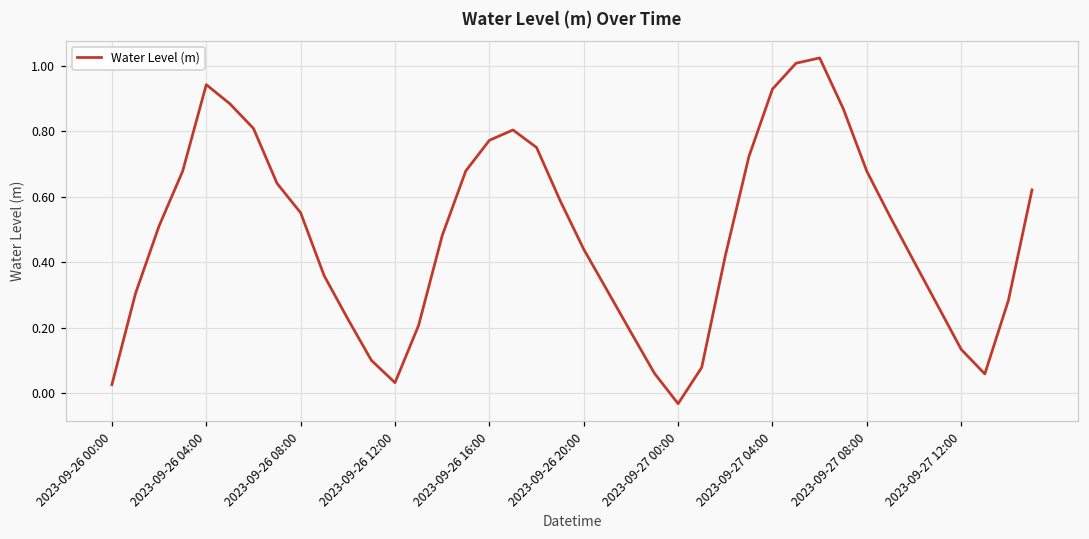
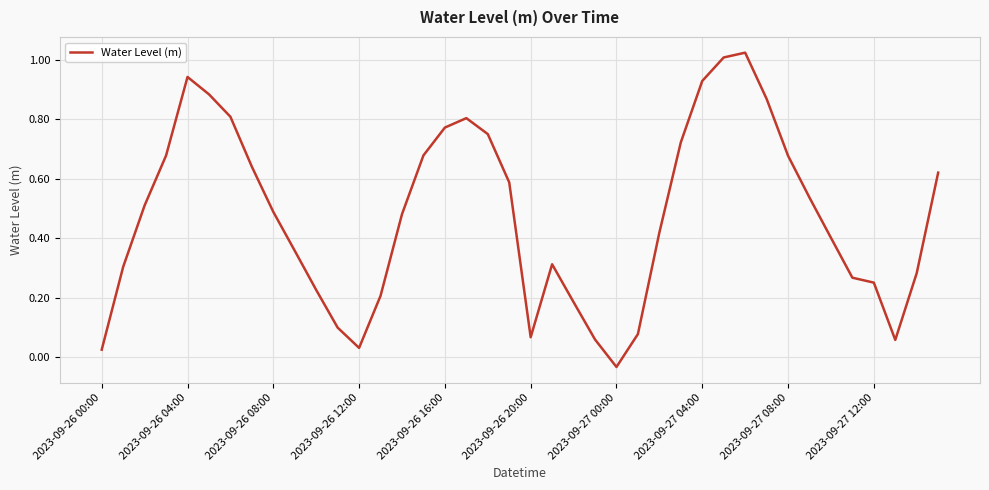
2023-09-26 08:00: 0.55 -> 0.49
2023-09-26 20:00: 0.44 -> 0.07
2023-09-27 12:00: 0.13 -> 0.25
